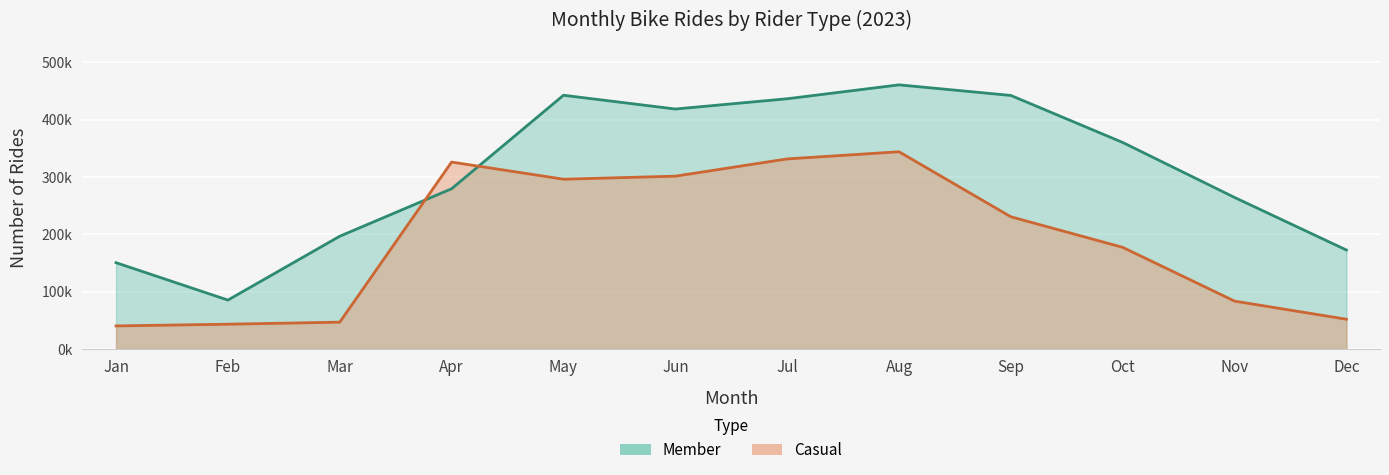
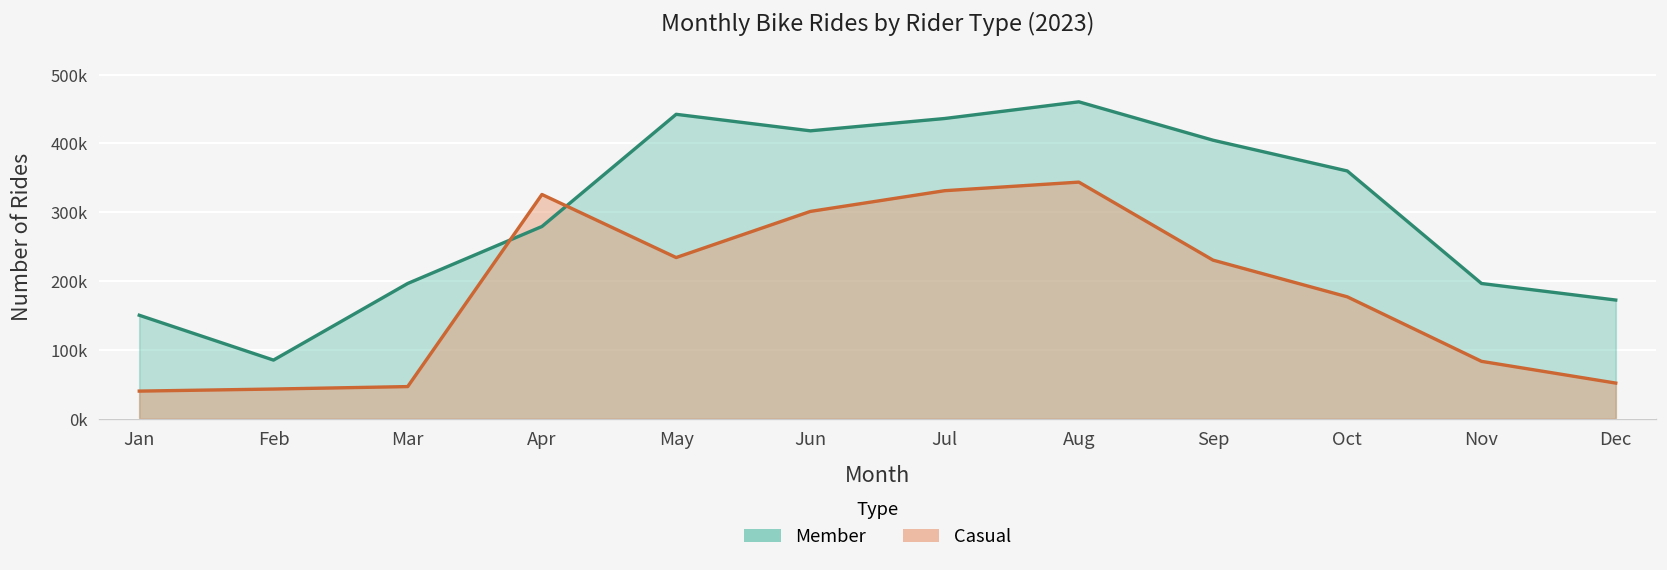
Casual, May: 300000 -> 230000
Member, Sep: 440000 -> 400000
Member, Nov: 260000 -> 200000
